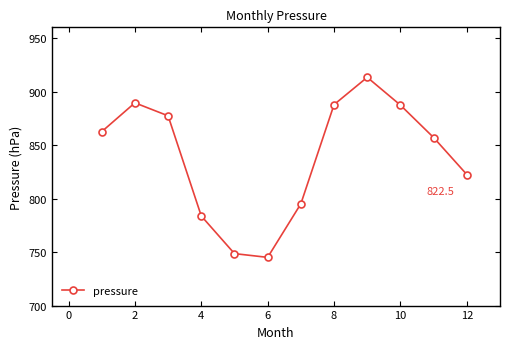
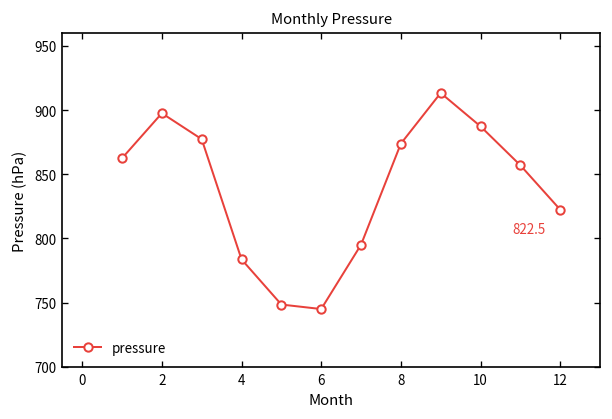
2: 889 -> 898
8: 888 -> 874
